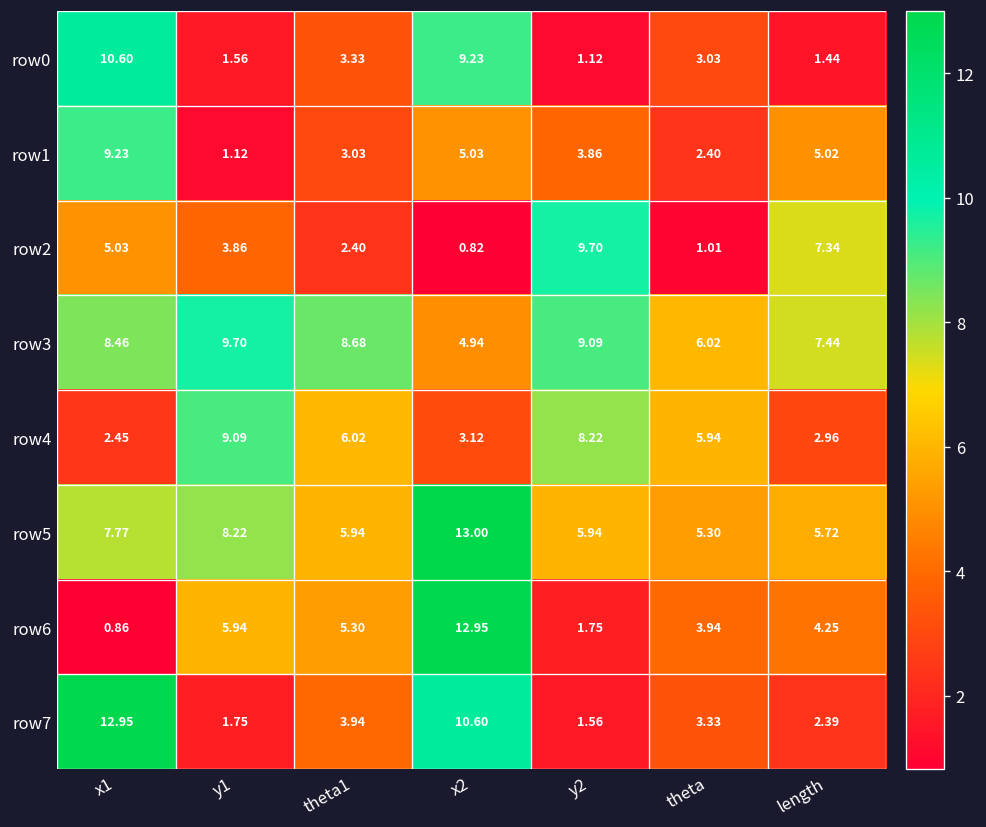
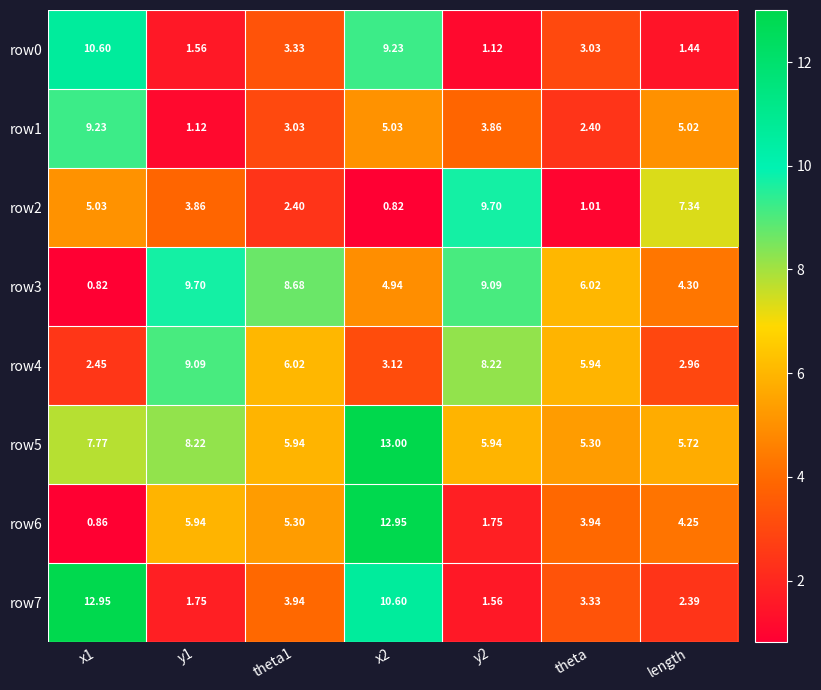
row3, x1: 8.46 -> 0.82
row3, length: 7.44 -> 4.30
